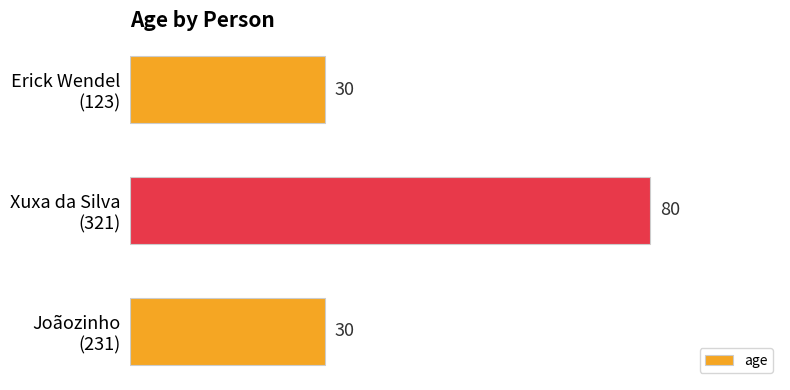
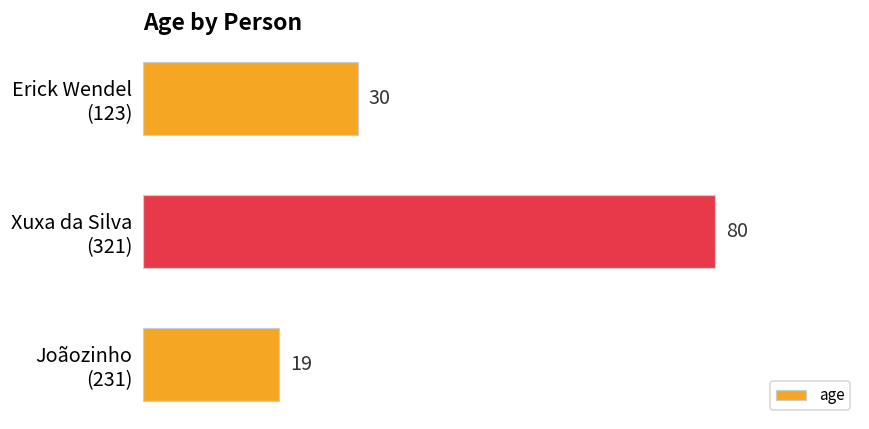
Joãozinho (231): 30 -> 19
